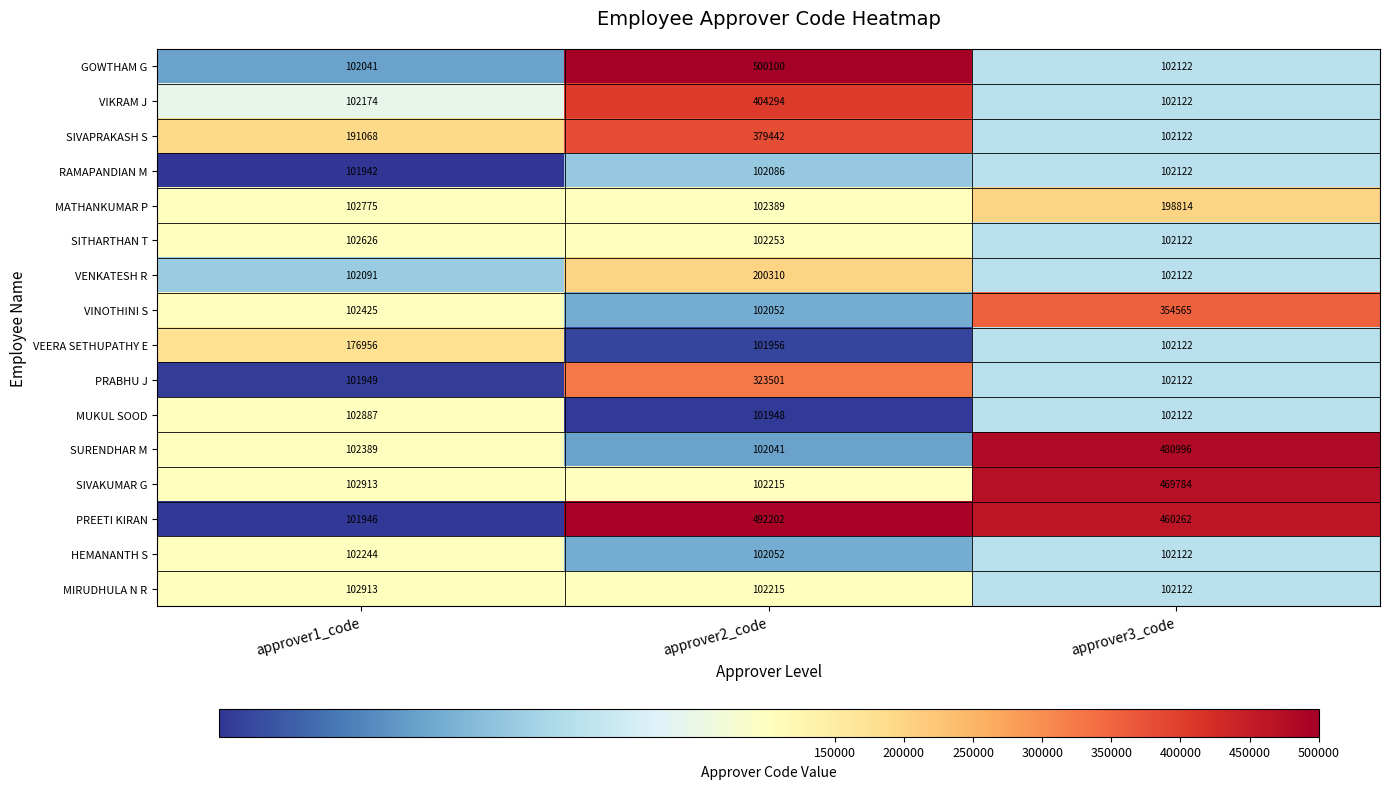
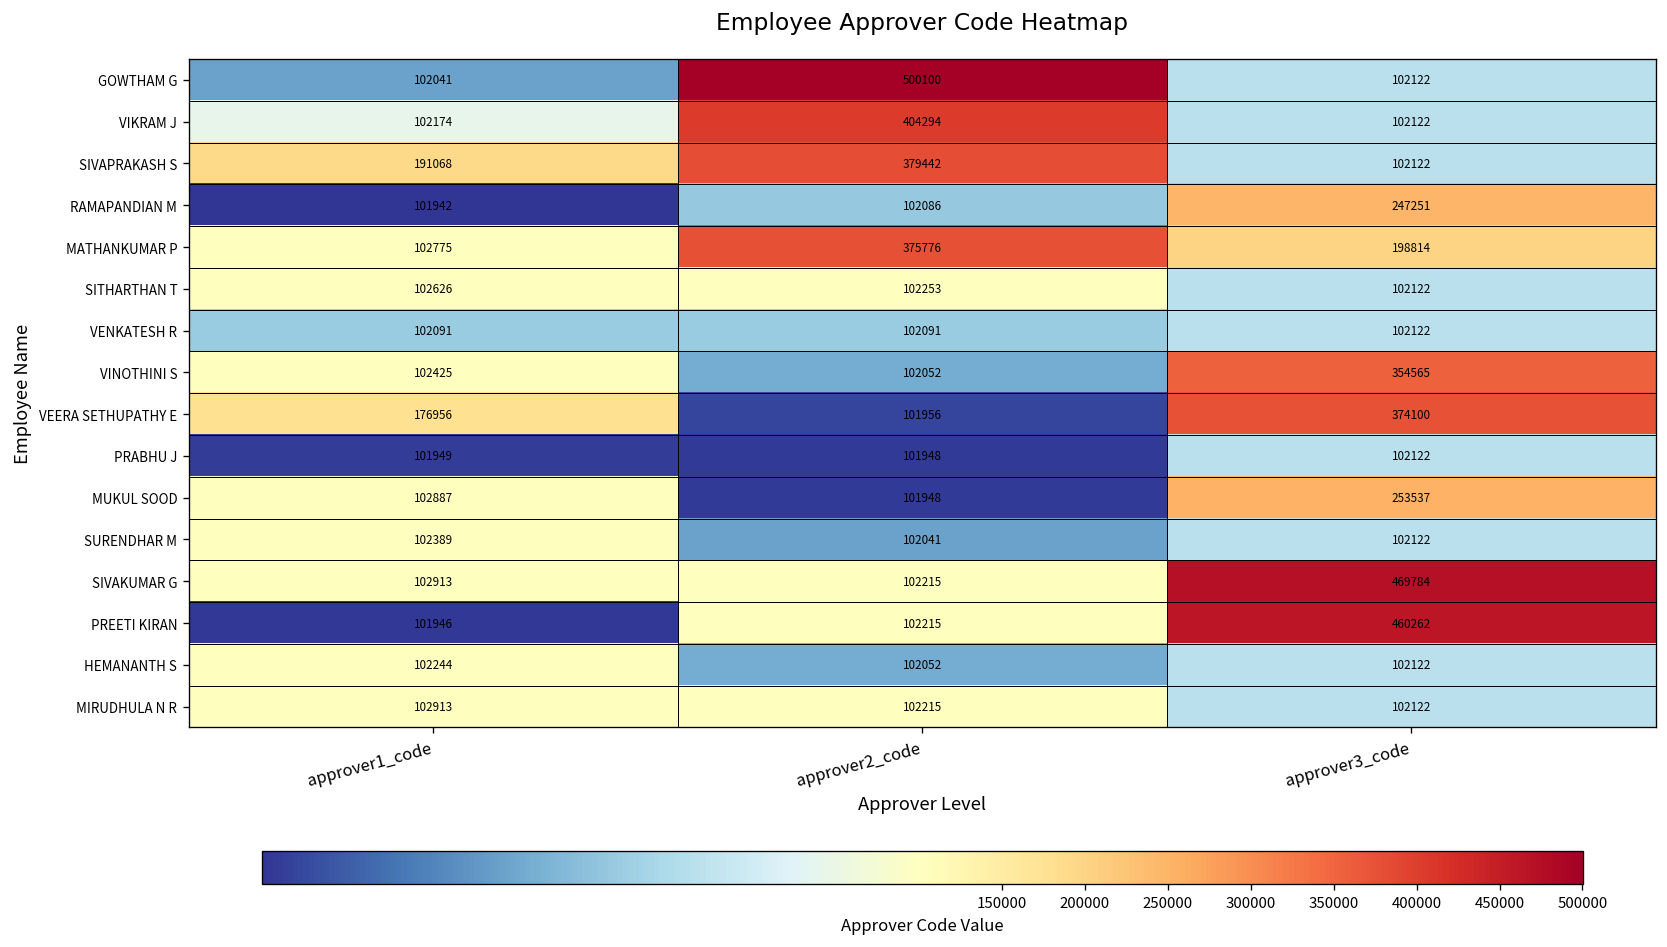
RAMAPANDIAN M, approver3_code: 102122 -> 247251
MATHANKUMAR P, approver2_code: 102389 -> 375776
VENKATESH R, approver2_code: 200310 -> 102091
VEERA SETHUPATHY E, approver3_code: 102122 -> 374100
PRABHU J, approver2_code: 323501 -> 101948
MUKUL SOOD, approver3_code: 102122 -> 253537
SURENDHAR M, approver3_code: 480996 -> 102122
PREETI KIRAN, approver2_code: 492202 -> 102215
